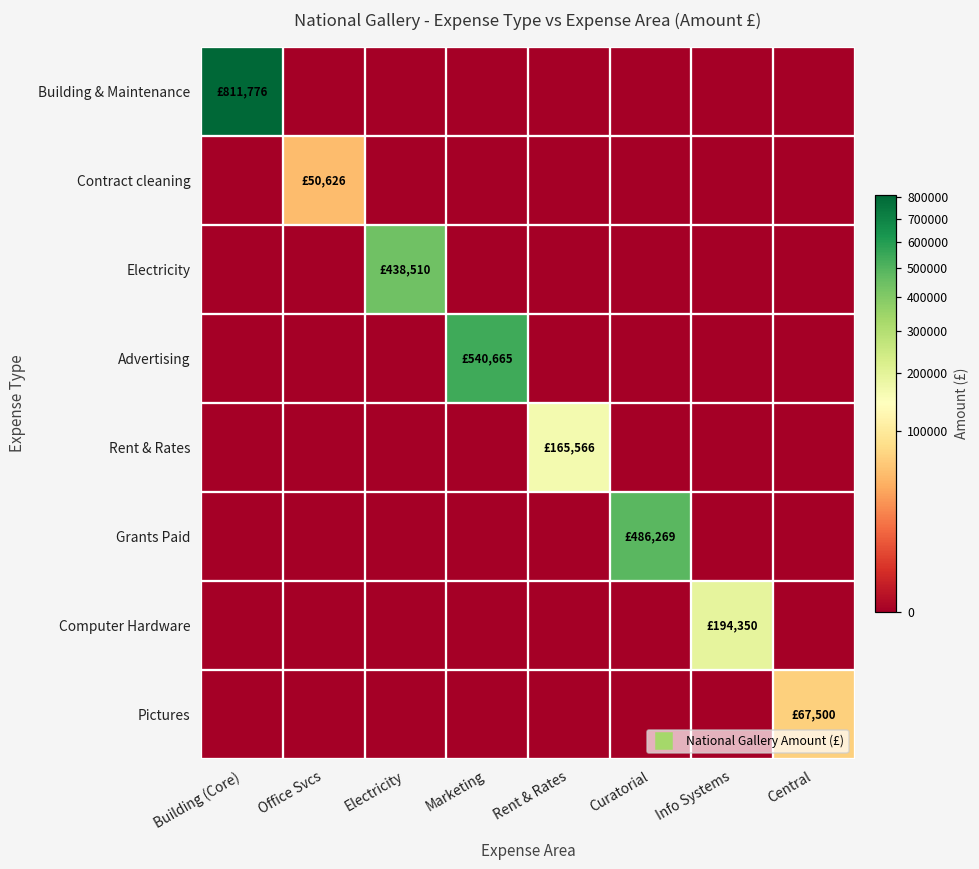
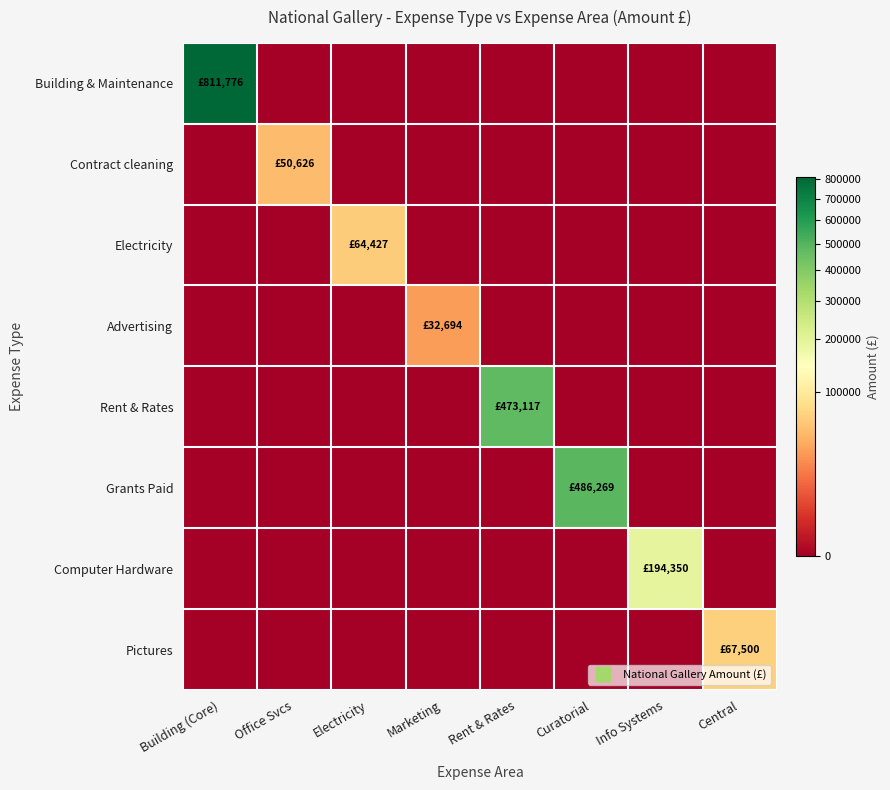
Electricity, Electricity: £438,510 -> £64,427
Advertising, Marketing: £540,665 -> £32,694
Rent & Rates, Rent & Rates: £165,566 -> £473,117
